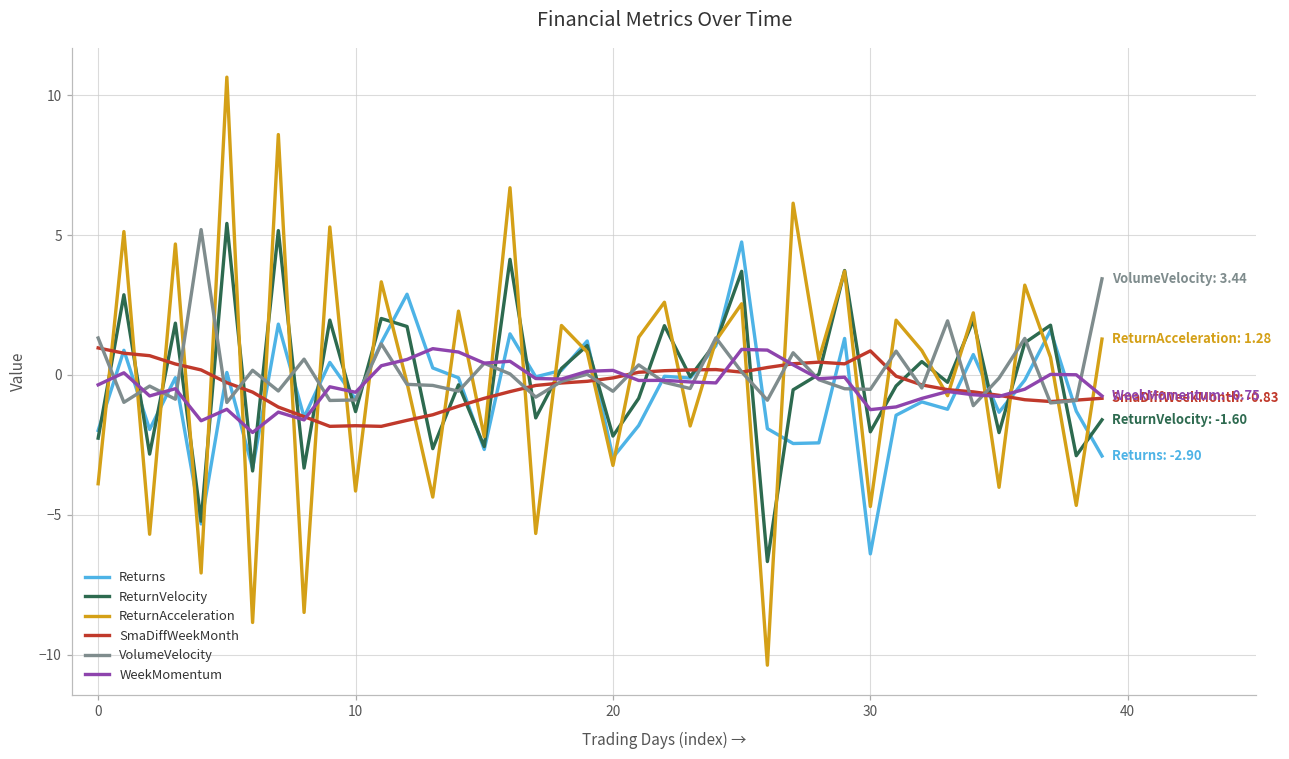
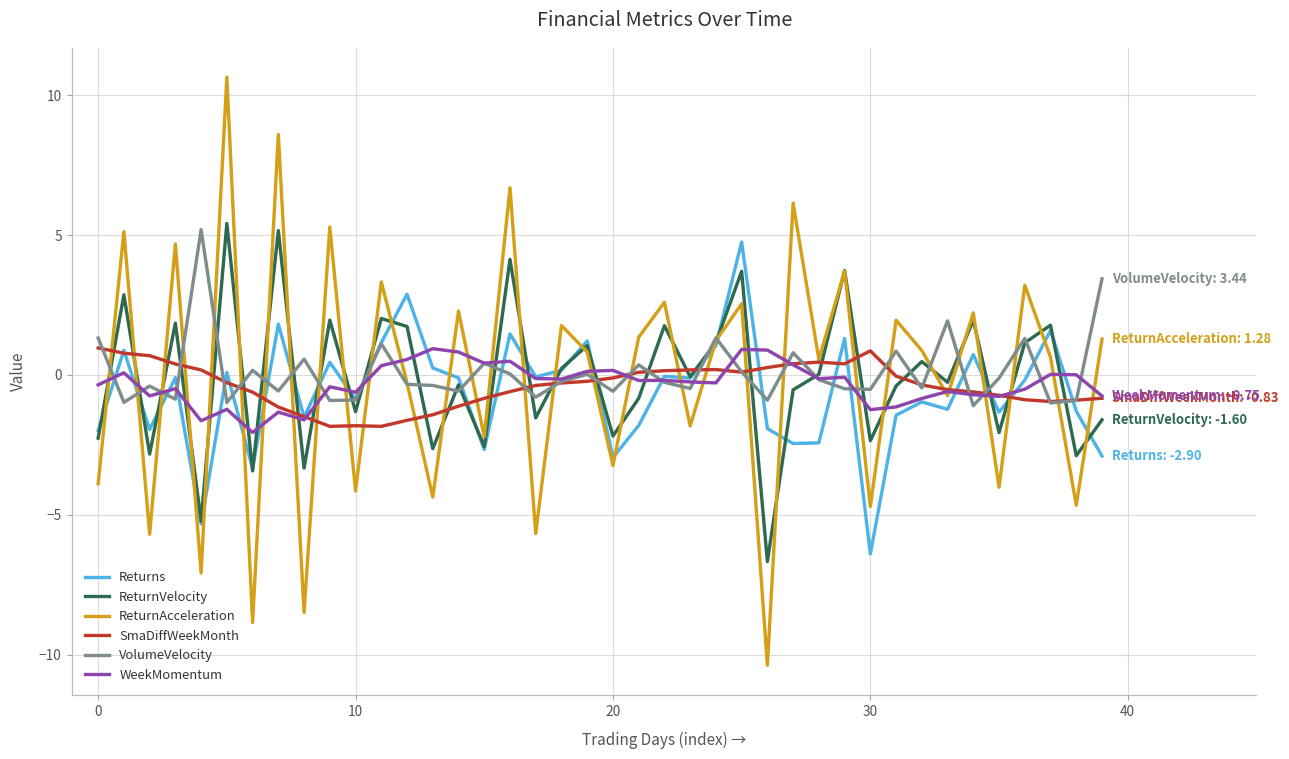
ReturnVelocity, 30: -2.0 -> -2.4
